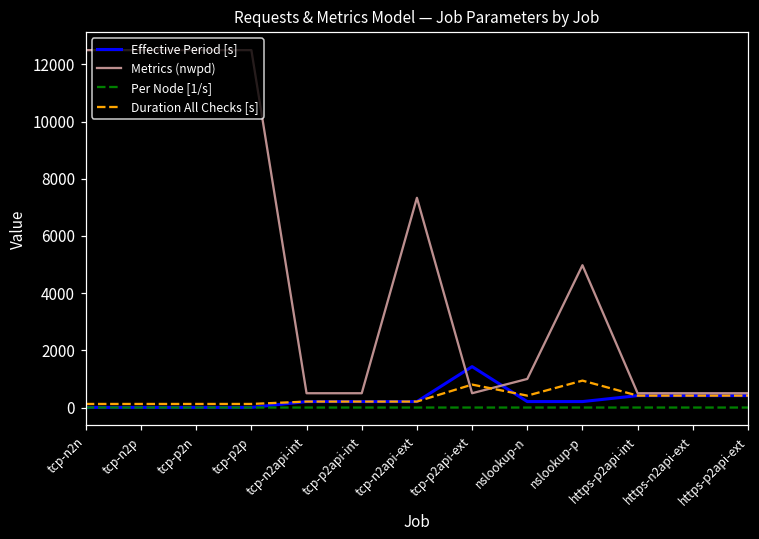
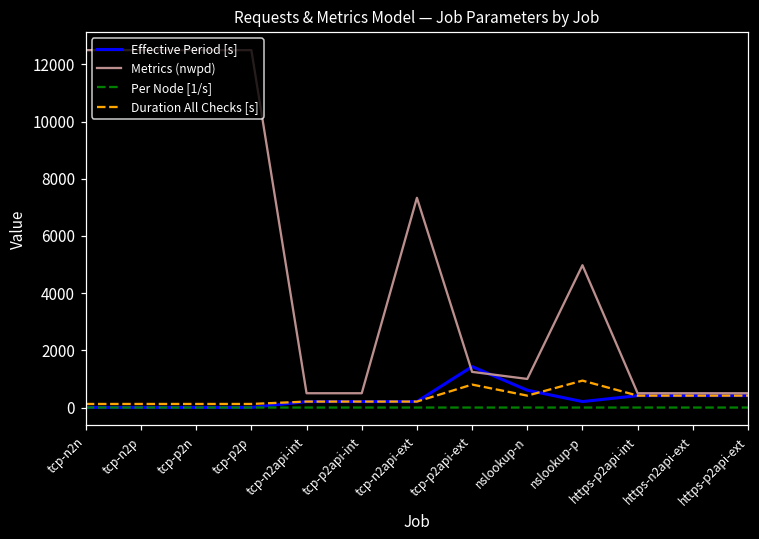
Metrics (nwpd), tcp-p2api-ext: 500 -> 1200
Effective Period [s], nslookup-n: 200 -> 600
